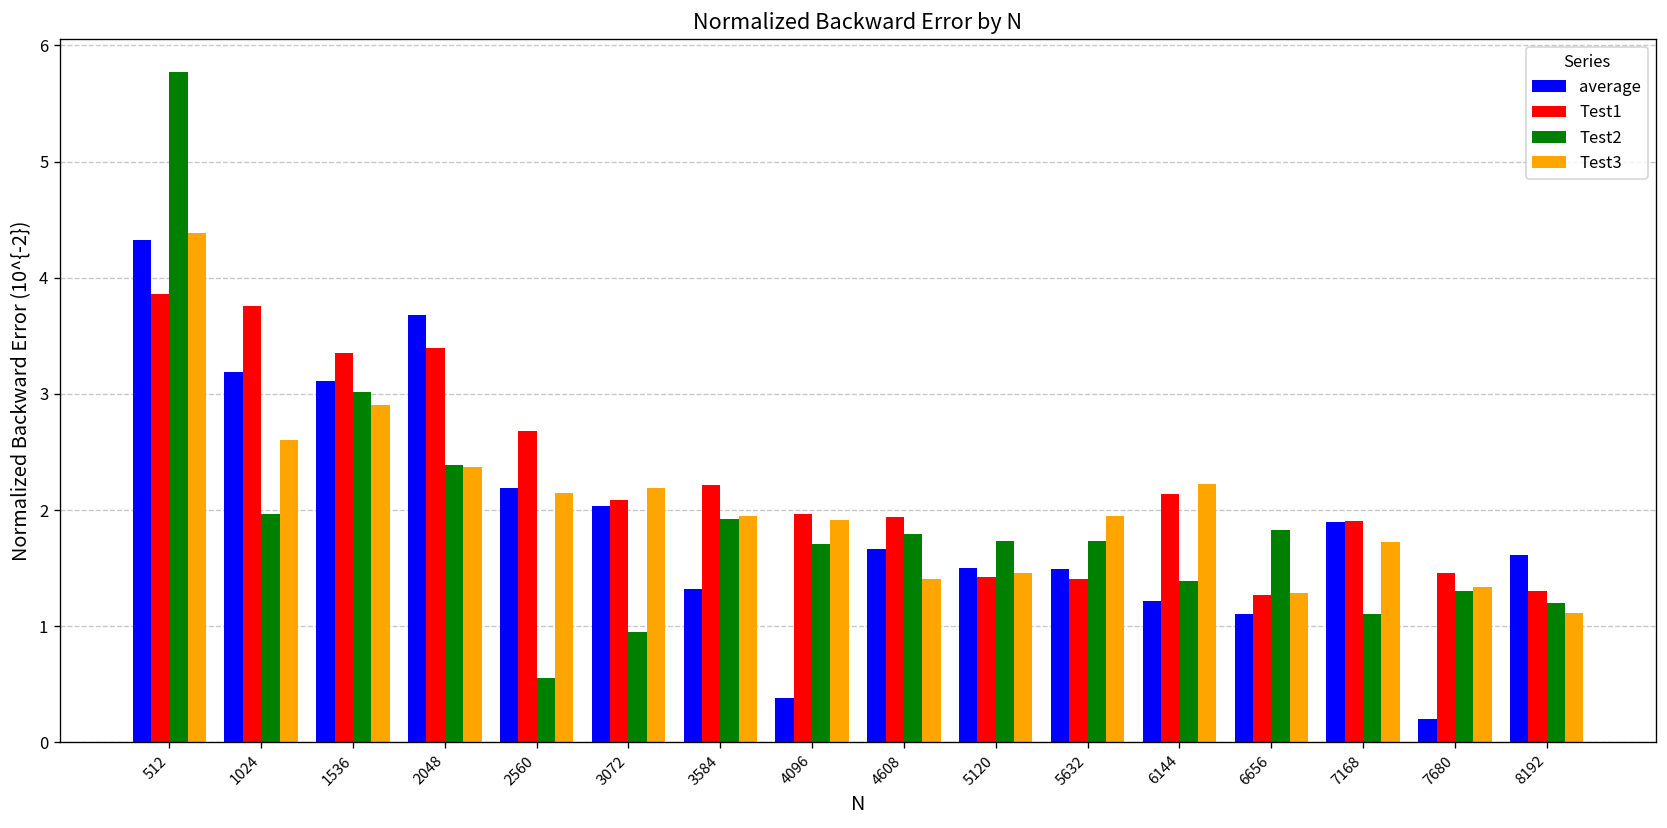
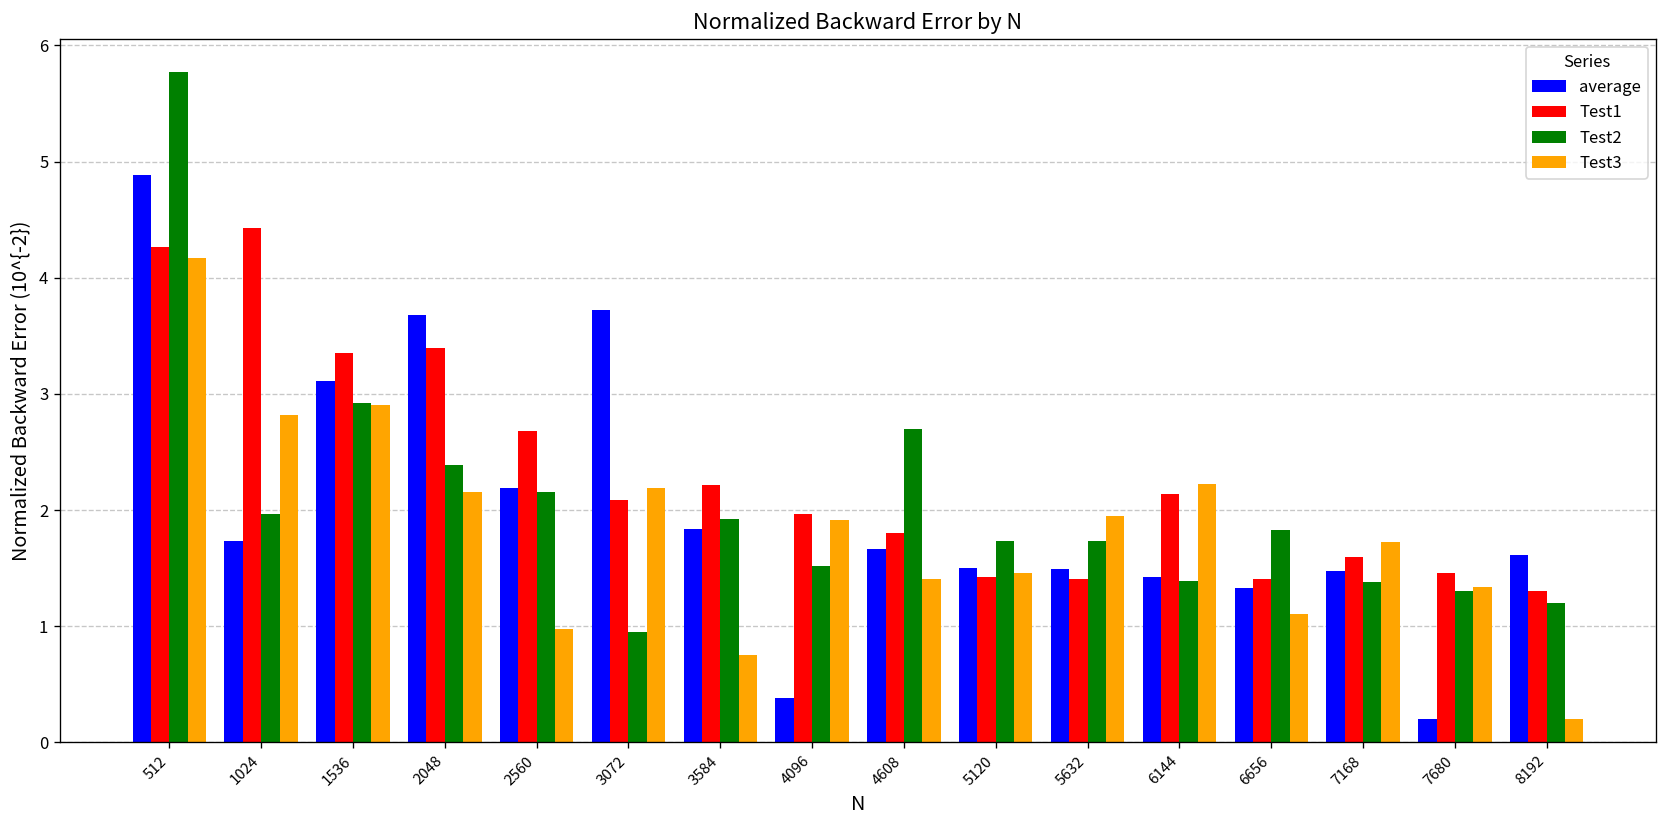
average, 512: 4.3 -> 4.9
Test1, 512: 3.9 -> 4.3
Test3, 512: 4.4 -> 4.2
average, 1024: 3.2 -> 1.7
Test1, 1024: 3.8 -> 4.4
Test3, 1024: 2.6 -> 2.8
Test2, 1536: 3.0 -> 2.9
Test3, 2048: 2.4 -> 2.2
Test2, 2560: 0.6 -> 2.2
Test3, 2560: 2.2 -> 1.0
average, 3072: 2.0 -> 3.7
average, 3584: 1.3 -> 1.8
Test3, 3584: 2.0 -> 0.8
Test2, 4096: 1.7 -> 1.5
Test1, 4608: 1.9 -> 1.8
Test2, 4608: 1.8 -> 2.7
average, 6144: 1.2 -> 1.4
average, 6656: 1.1 -> 1.3
Test1, 6656: 1.3 -> 1.4
Test3, 6656: 1.3 -> 1.1
average, 7168: 1.9 -> 1.5
Test1, 7168: 1.9 -> 1.6
Test2, 7168: 1.1 -> 1.4
Test3, 8192: 1.1 -> 0.2
